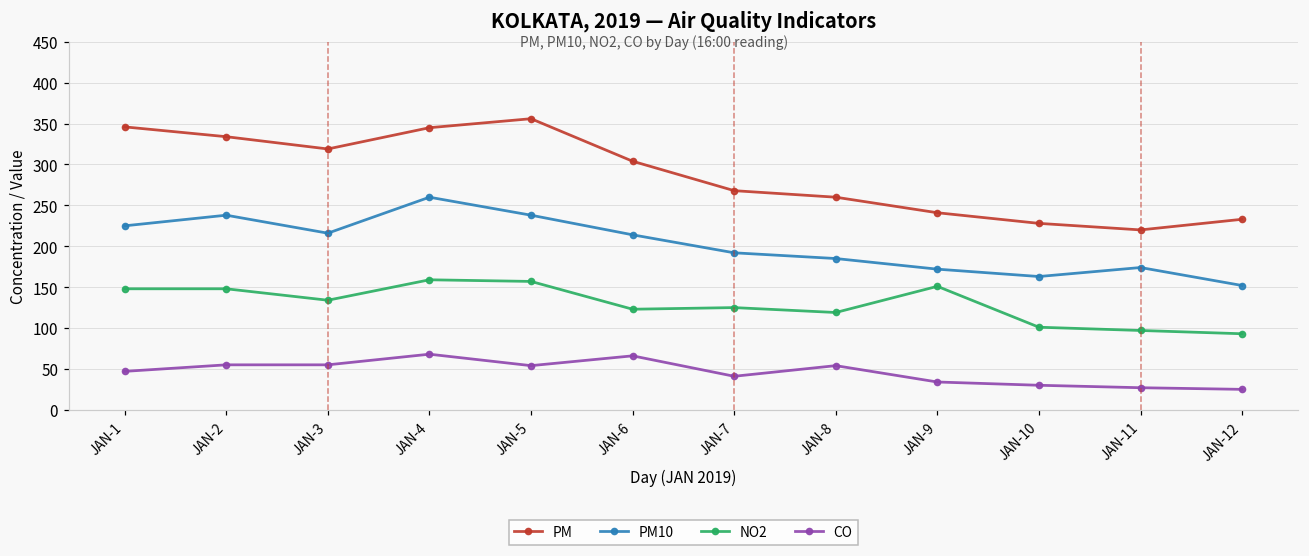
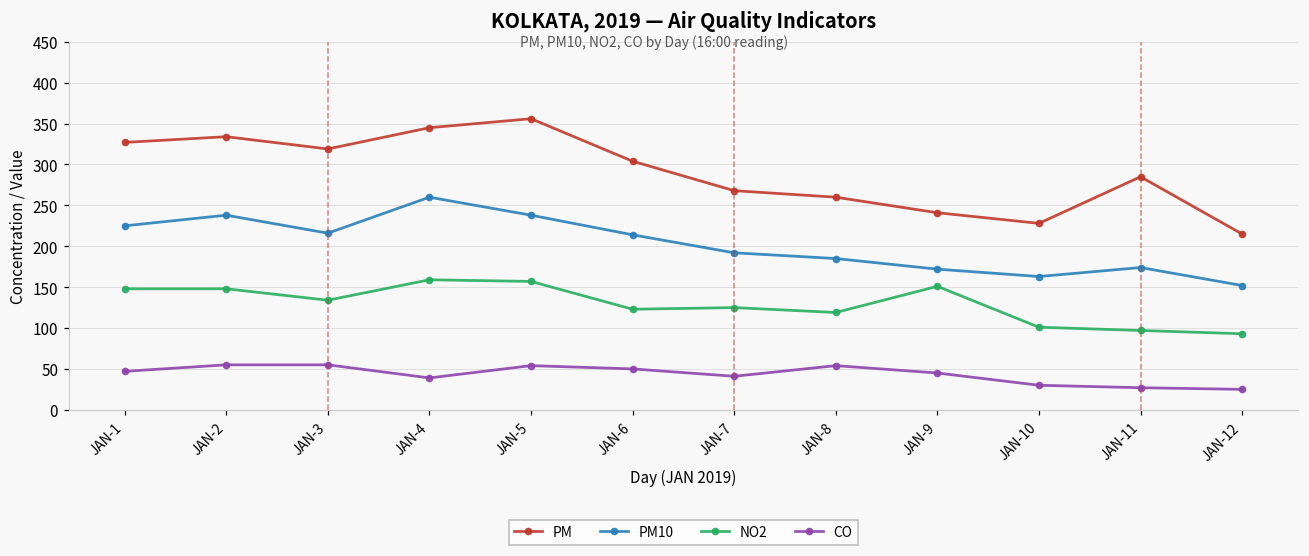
PM, JAN-1: 350 -> 330
CO, JAN-4: 70 -> 40
CO, JAN-6: 70 -> 50
CO, JAN-9: 30 -> 50
PM, JAN-11: 220 -> 290
PM, JAN-12: 230 -> 220
